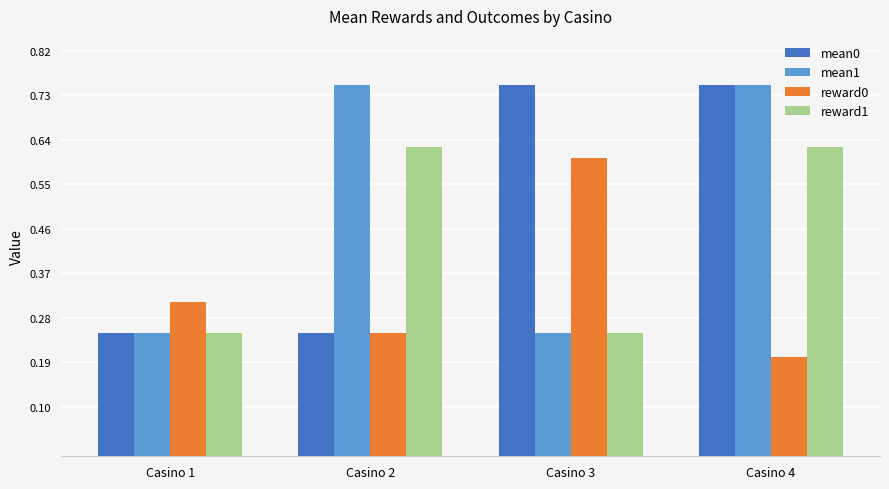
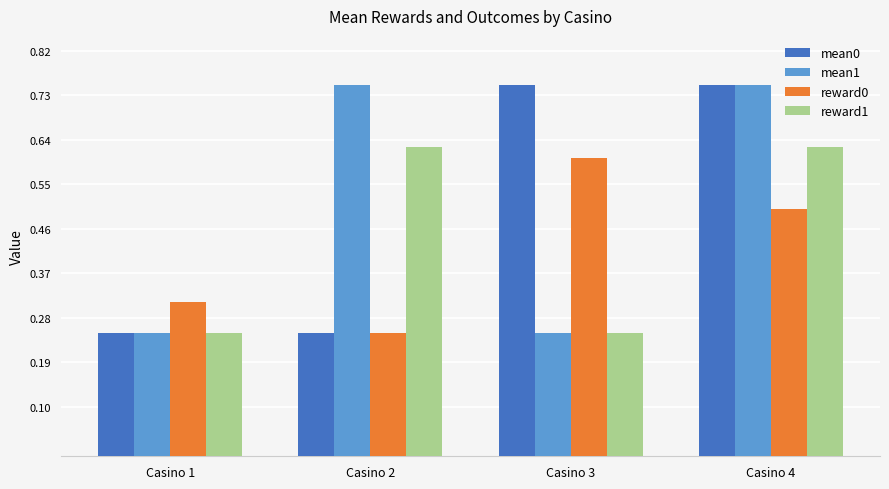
reward0, Casino 4: 0.2 -> 0.5
